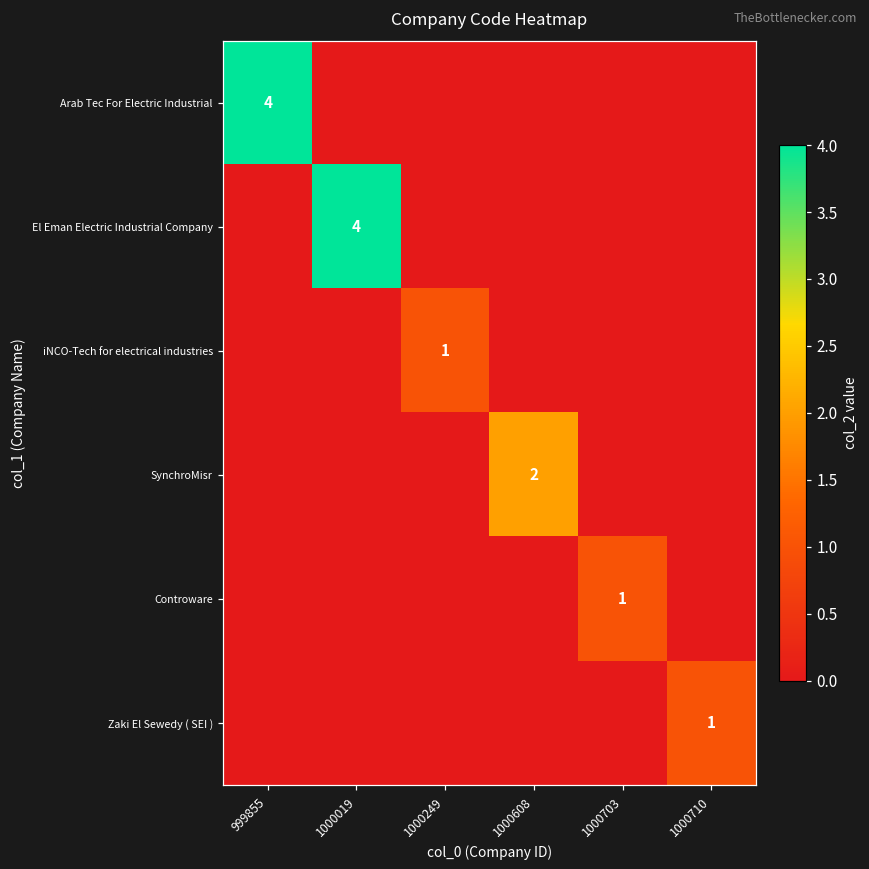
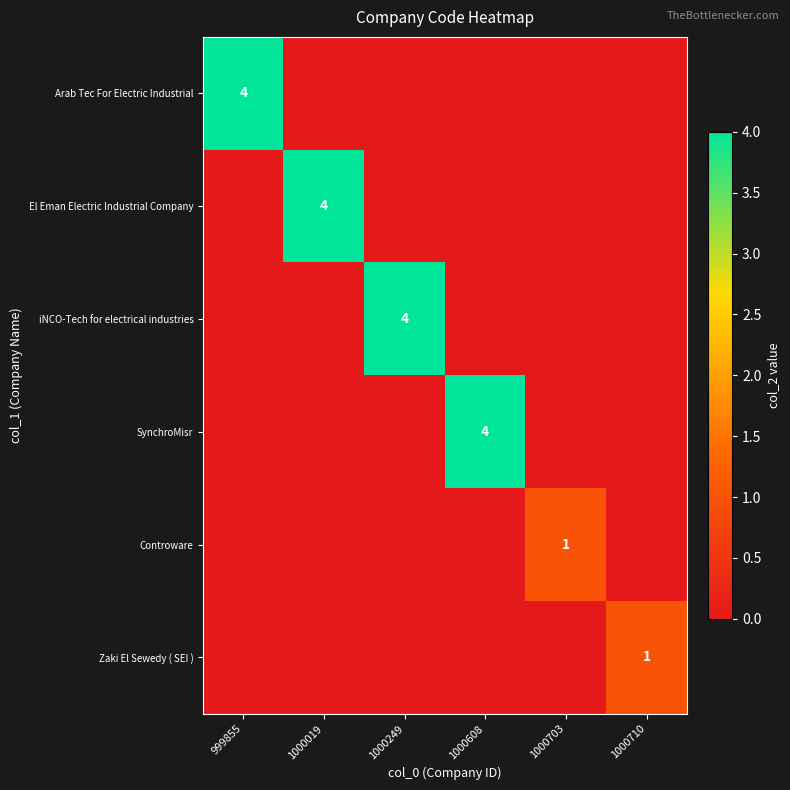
iNCO-Tech for electrical industries, 1000249: 1 -> 4
SynchroMisr, 1000608: 2 -> 4
